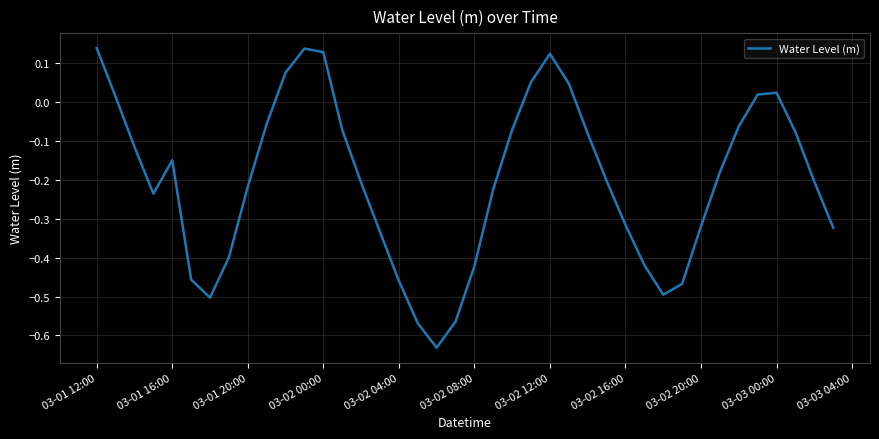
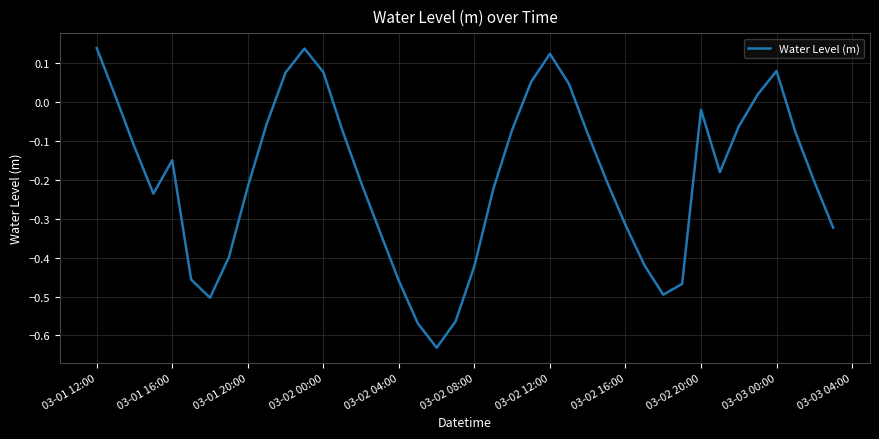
03-02 00:00: 0.13 -> 0.08
03-02 20:00: -0.32 -> -0.02
03-03 00:00: 0.02 -> 0.08
